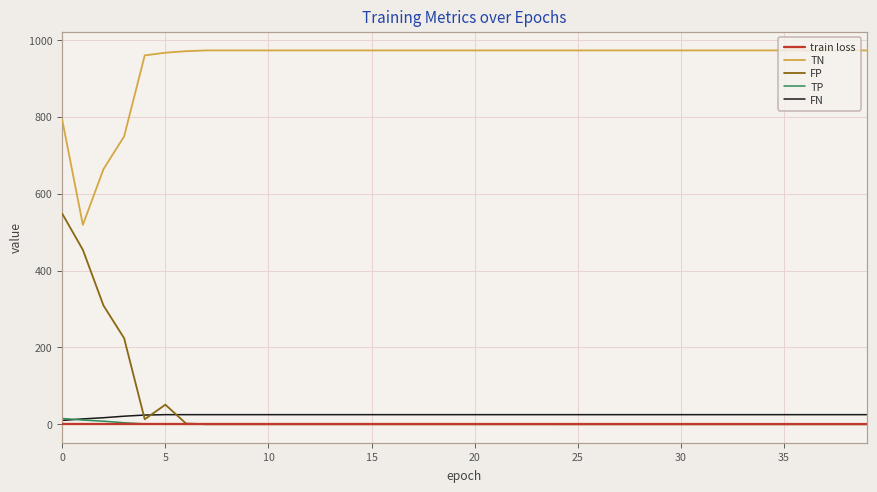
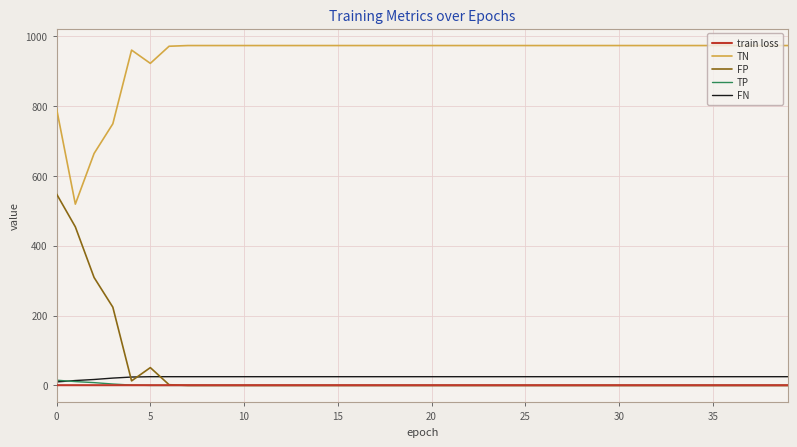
TN, 5: 970 -> 920
